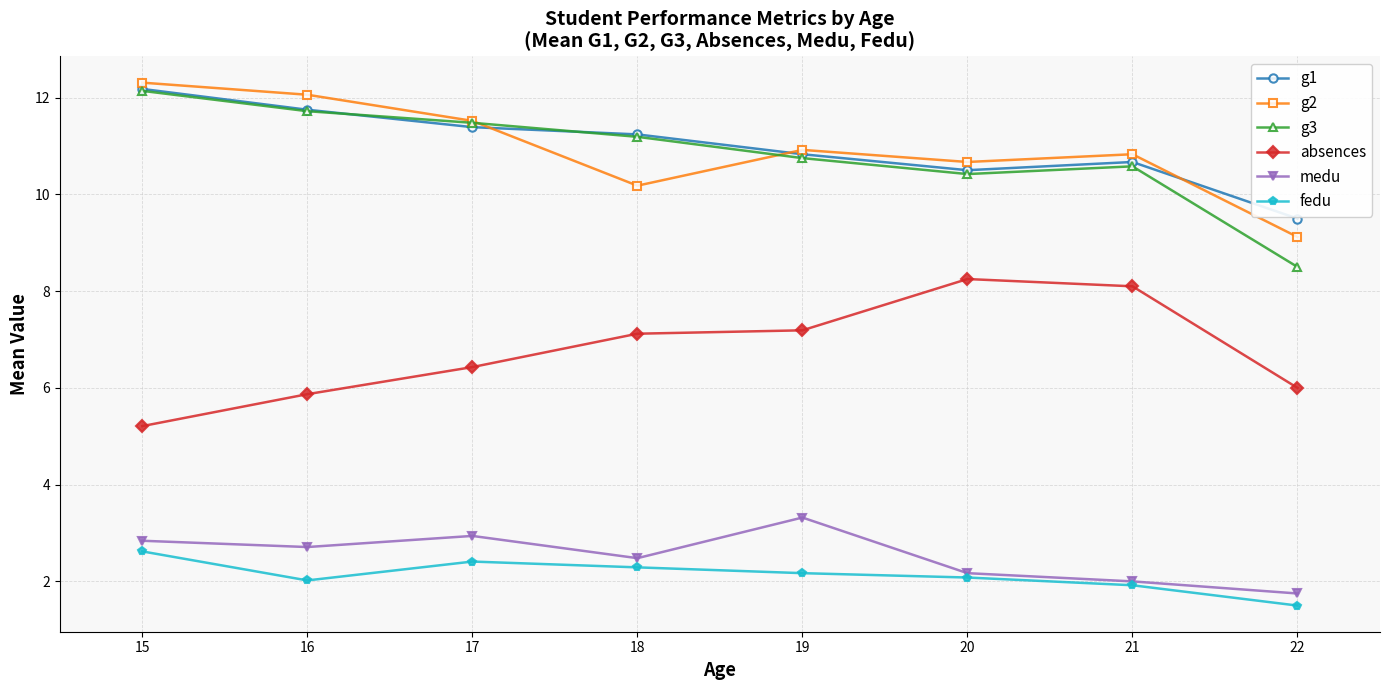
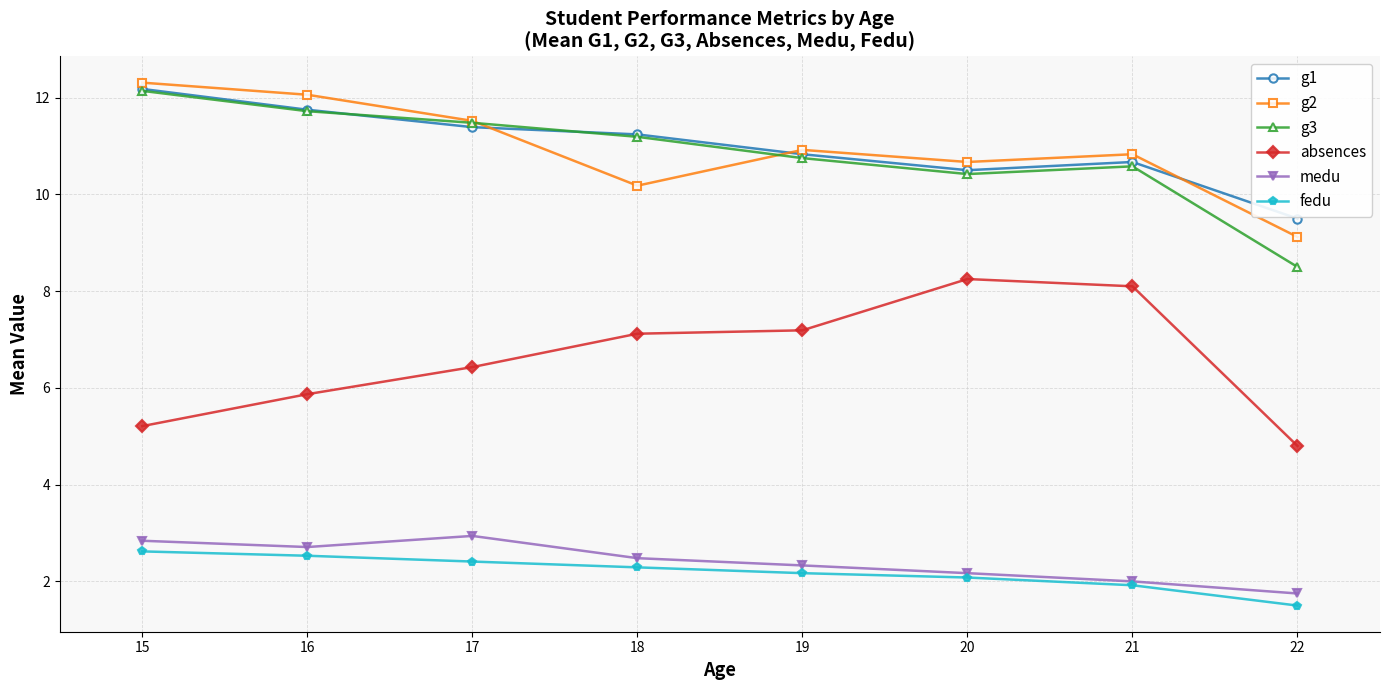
fedu, 16: 2.0 -> 2.5
medu, 19: 3.3 -> 2.3
absences, 22: 6.0 -> 4.8
